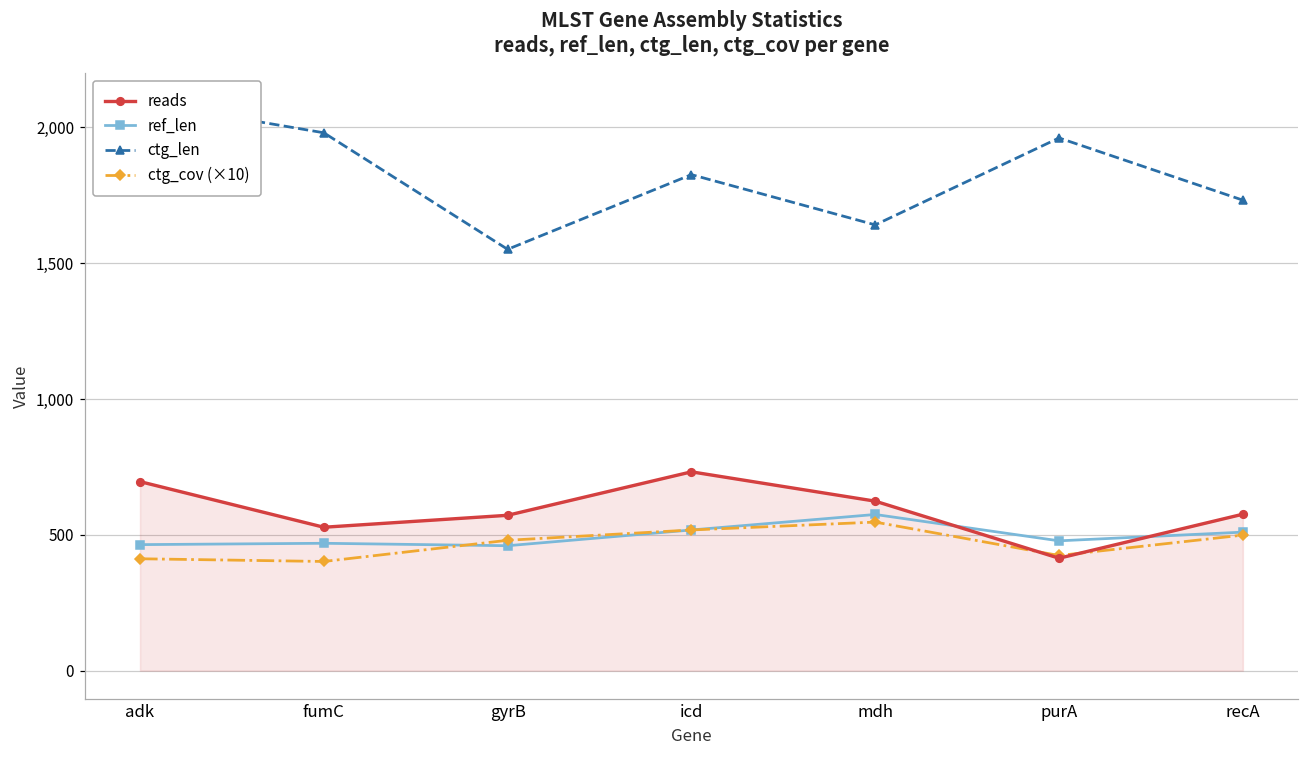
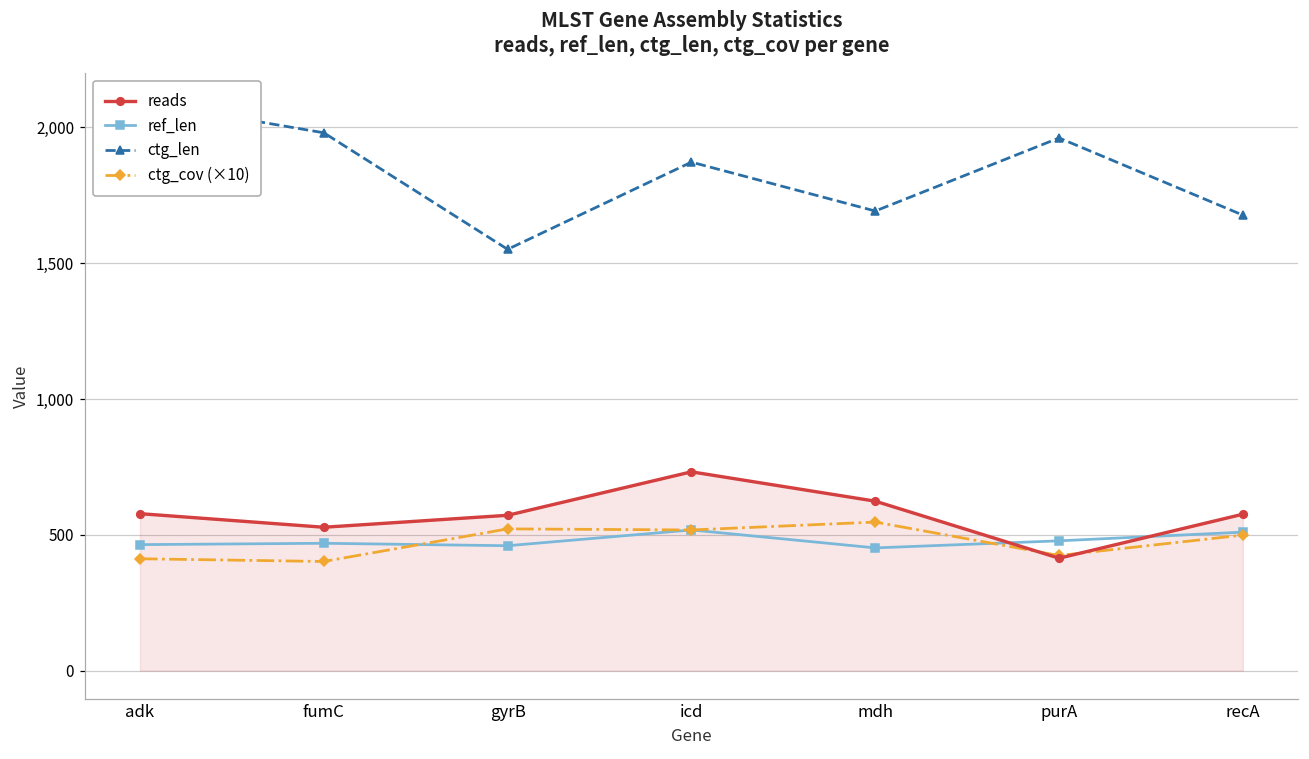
reads, adk: 700 -> 580
ctg_cov (×10), gyrB: 480 -> 520
ctg_len, icd: 1,830 -> 1,870
ref_len, mdh: 580 -> 450
ctg_len, mdh: 1,640 -> 1,690
ctg_len, recA: 1,730 -> 1,680
